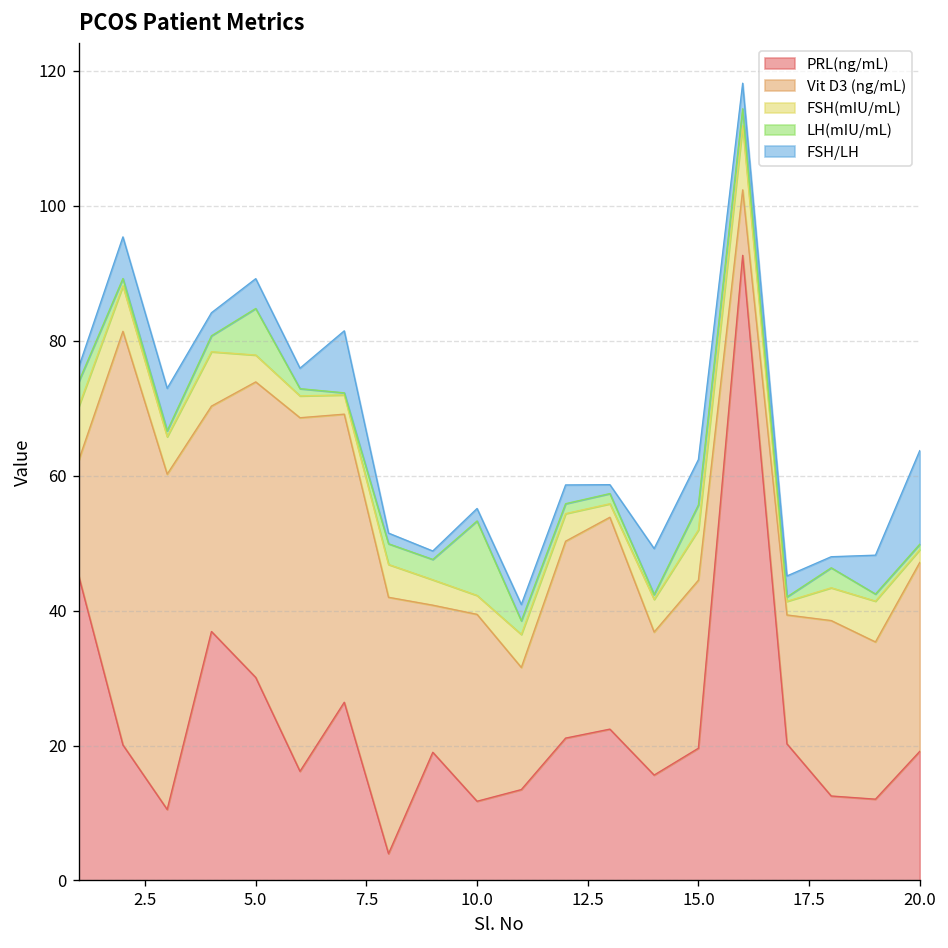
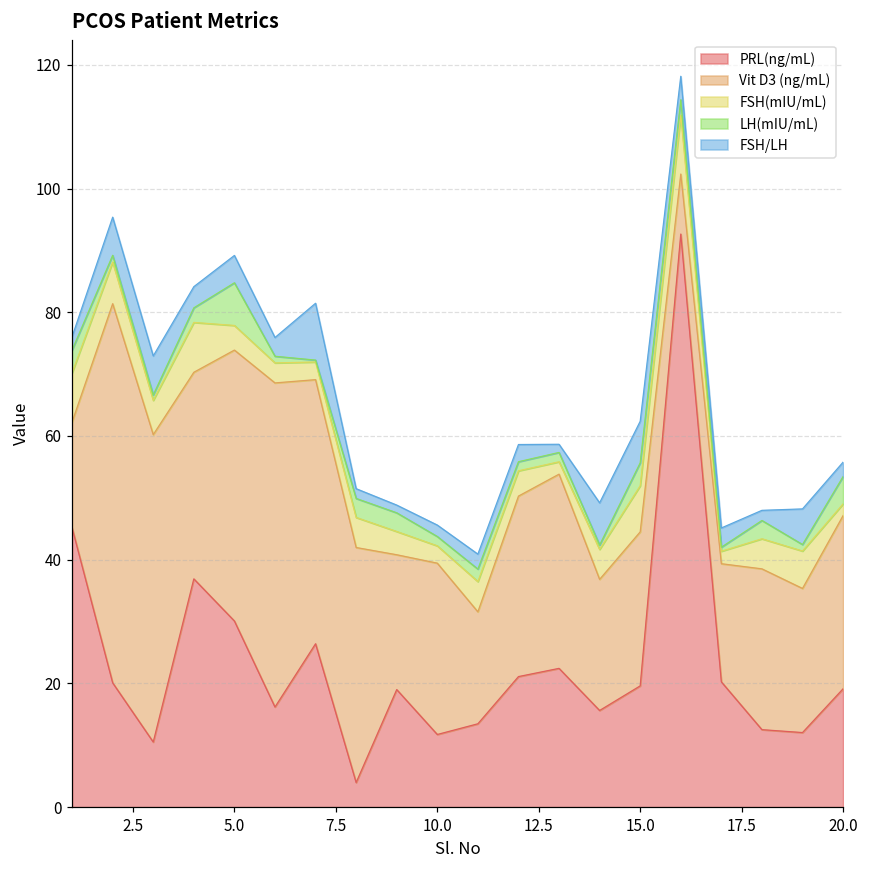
LH(mIU/mL), 10.0: 11 -> 2
LH(mIU/mL), 20.0: 1 -> 4
FSH/LH, 20.0: 14 -> 2
